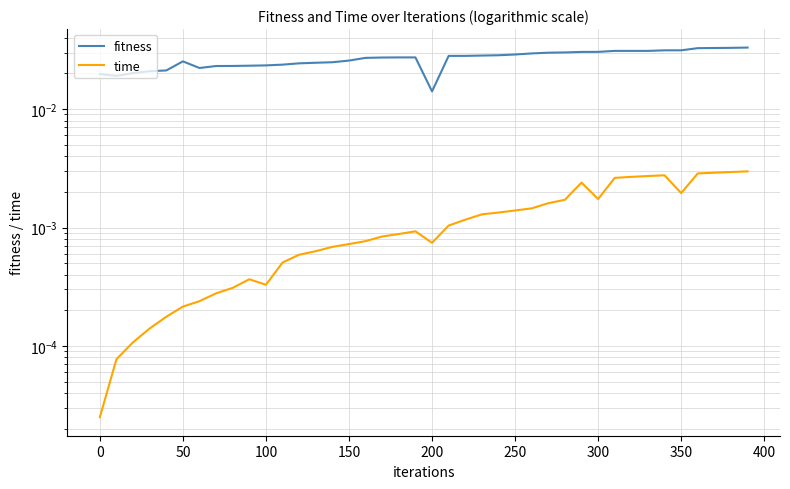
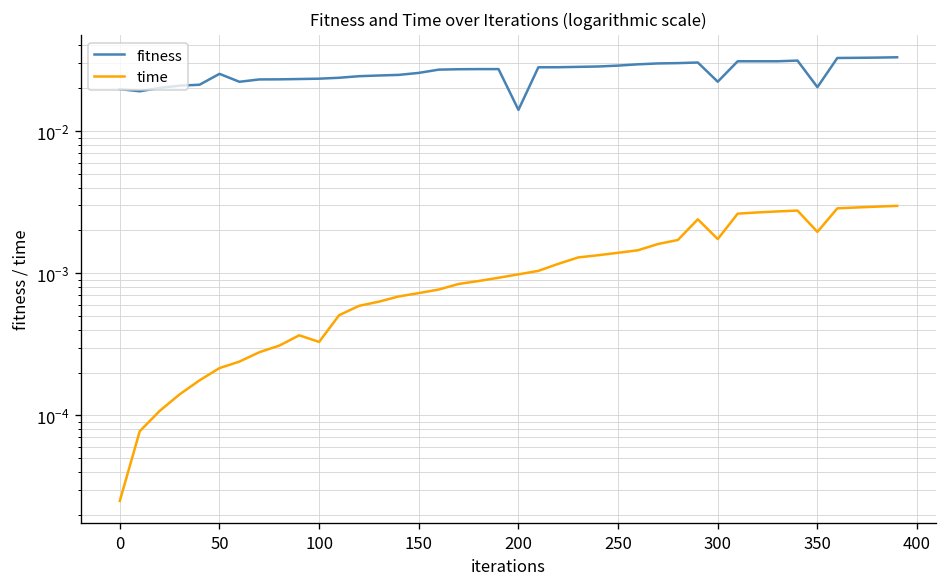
time, 200: 0.0007 -> 0.0010
fitness, 300: 0.030 -> 0.022
fitness, 350: 0.031 -> 0.020
